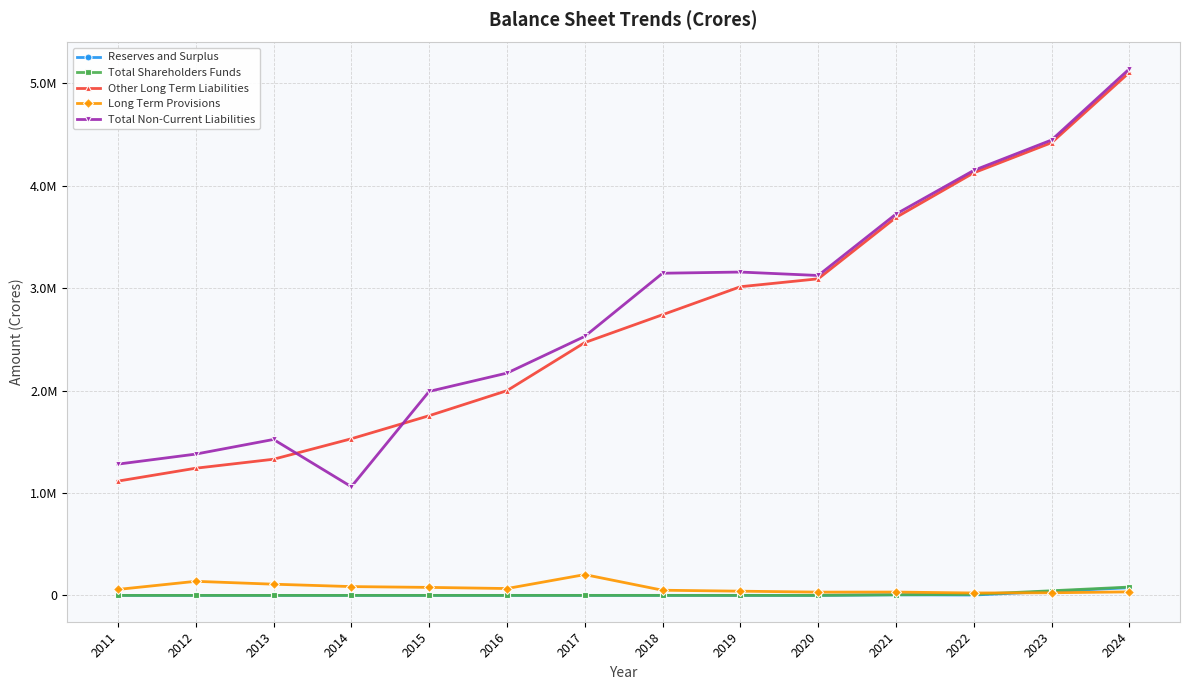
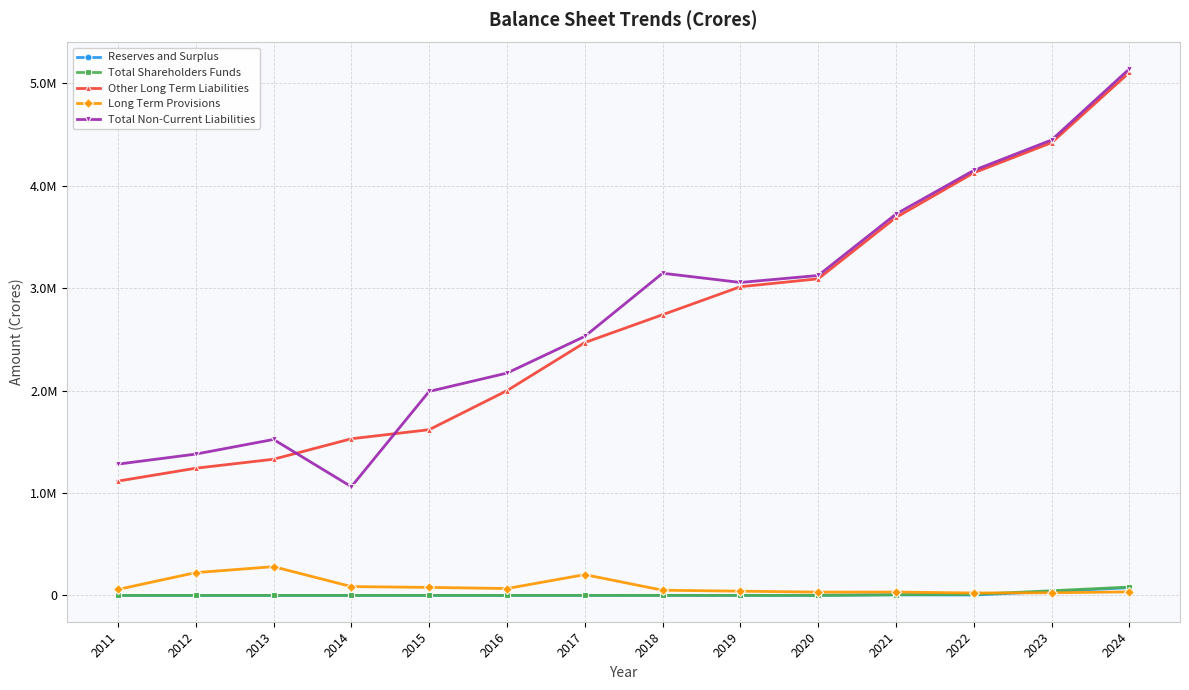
Long Term Provisions, 2012: 140000 -> 220000
Long Term Provisions, 2013: 110000 -> 280000
Other Long Term Liabilities, 2015: 1750000 -> 1620000
Total Non-Current Liabilities, 2019: 3160000 -> 3050000
